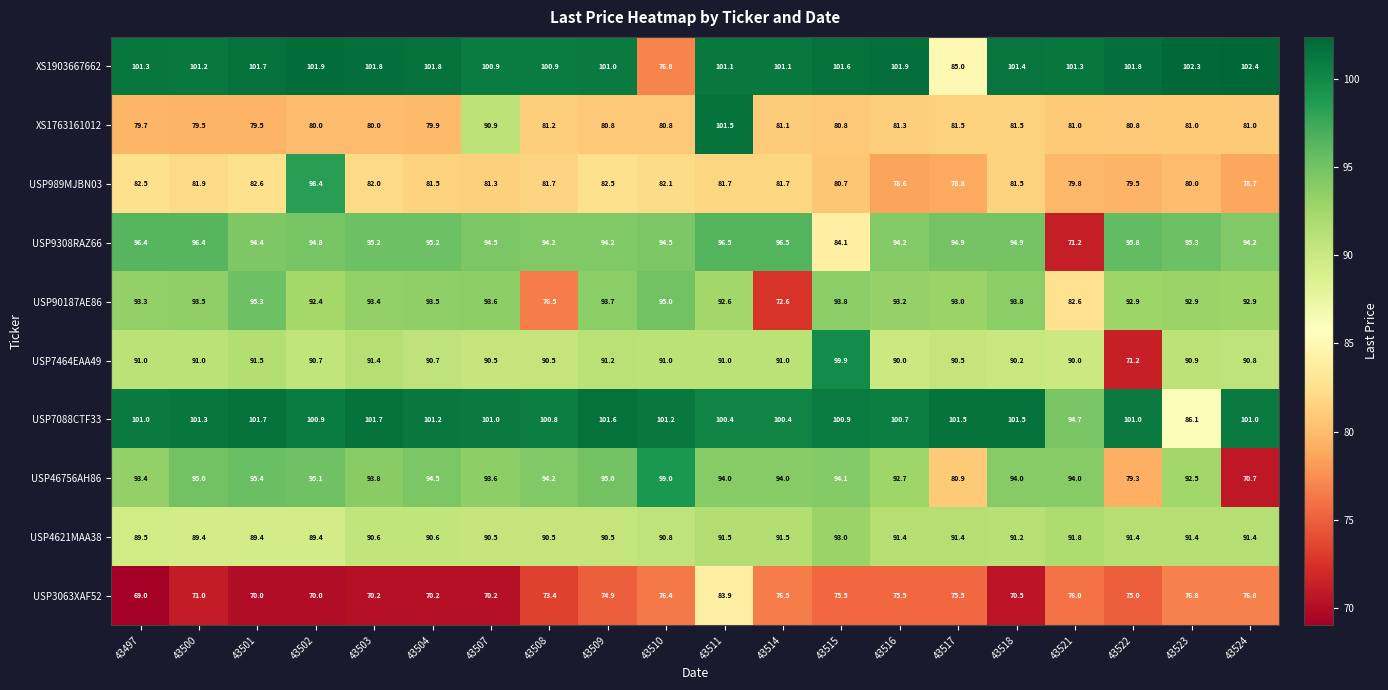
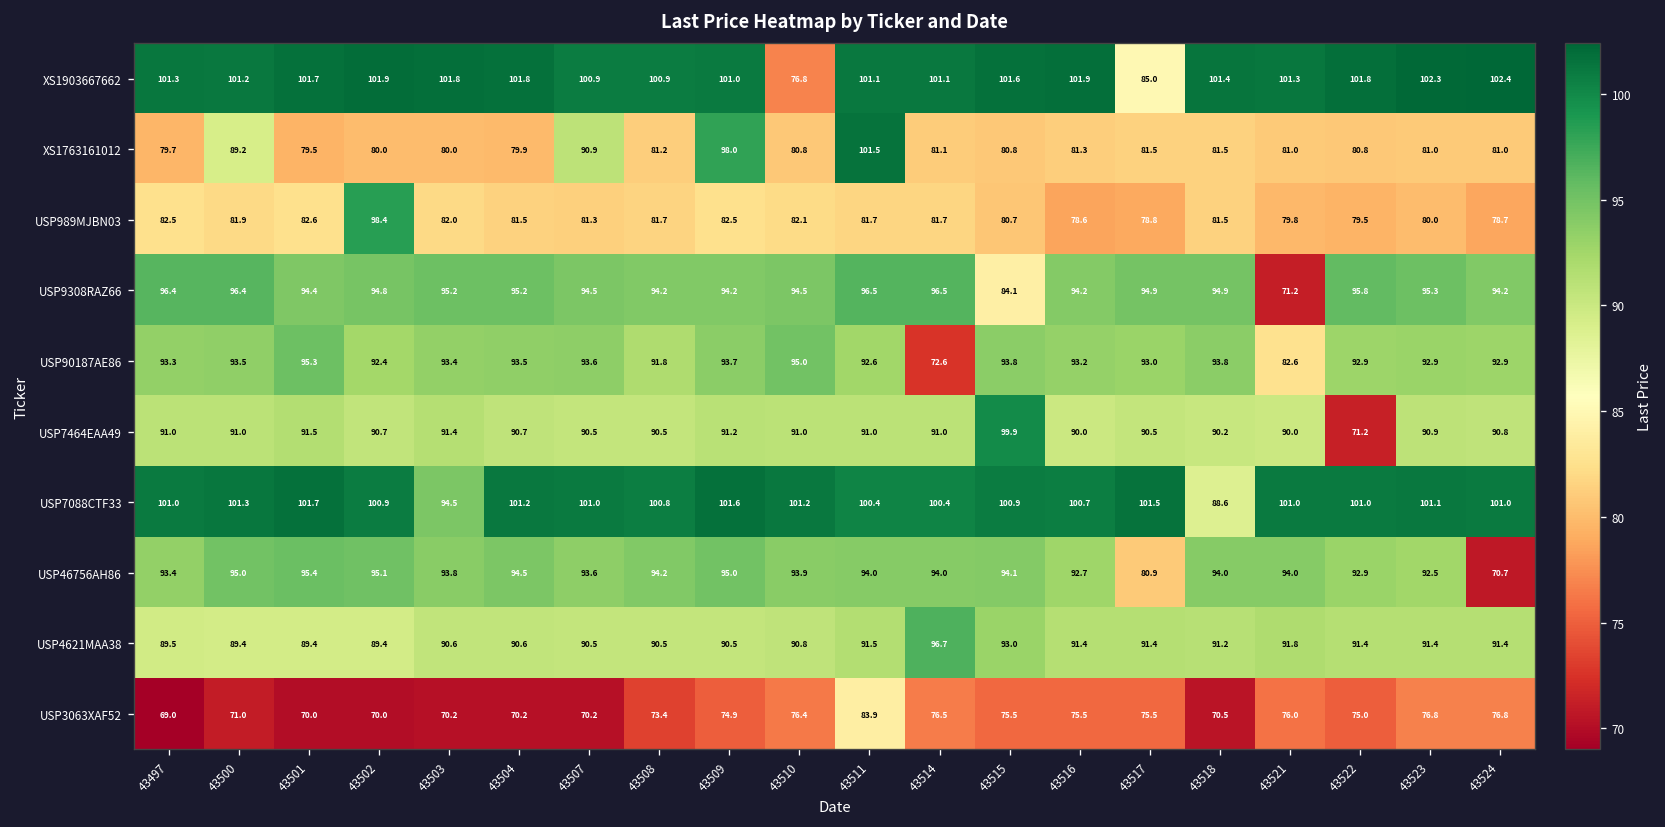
XS1763161012, 43500: 79.5 -> 89.2
XS1763161012, 43509: 80.8 -> 98.0
USP90187AE86, 43508: 76.5 -> 91.8
USP7088CTF33, 43503: 101.7 -> 94.5
USP7088CTF33, 43518: 101.5 -> 88.6
USP7088CTF33, 43521: 94.7 -> 101.0
USP7088CTF33, 43523: 86.1 -> 101.1
USP46756AH86, 43510: 99.0 -> 93.9
USP46756AH86, 43522: 79.3 -> 92.9
USP4621MAA38, 43514: 91.5 -> 96.7
